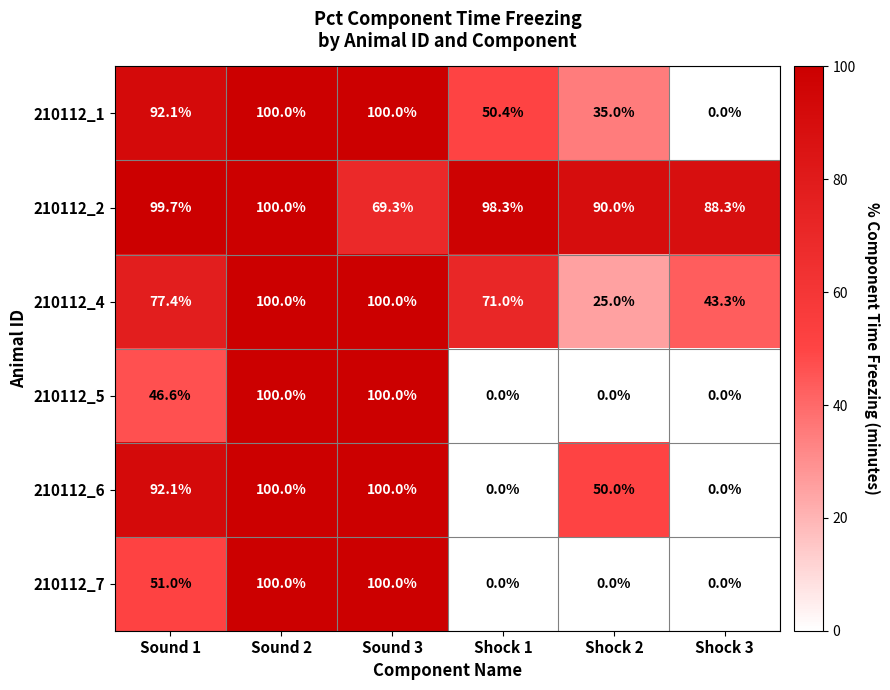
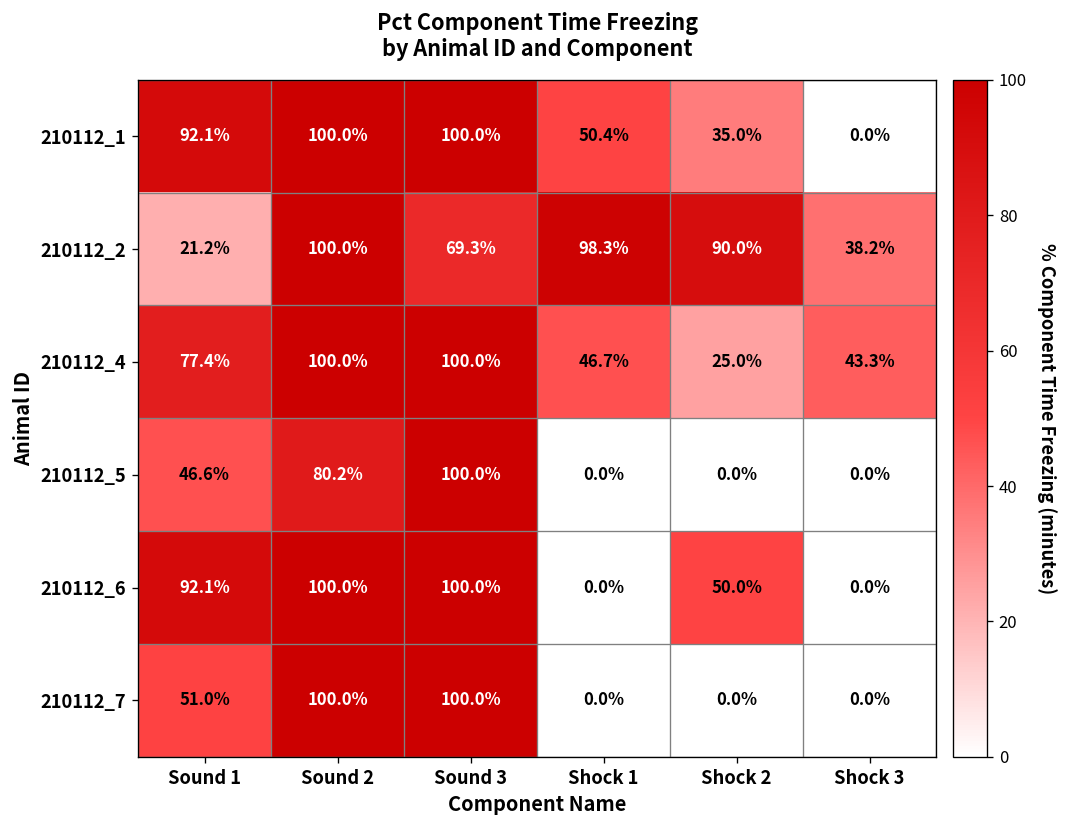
210112_2, Sound 1: 99.7% -> 21.2%
210112_2, Shock 3: 88.3% -> 38.2%
210112_4, Shock 1: 71.0% -> 46.7%
210112_5, Sound 2: 100.0% -> 80.2%
